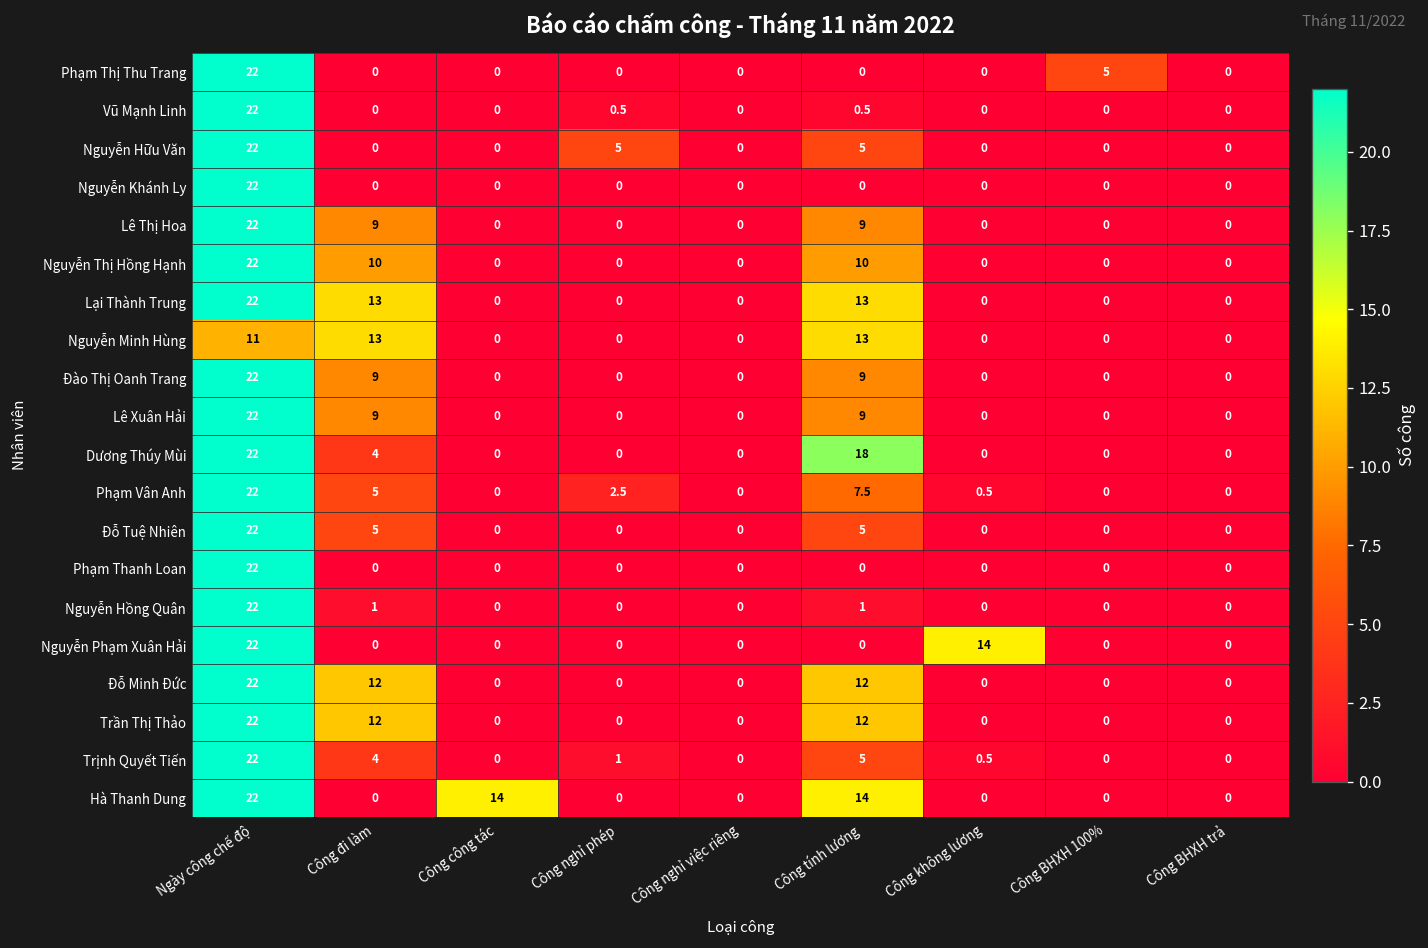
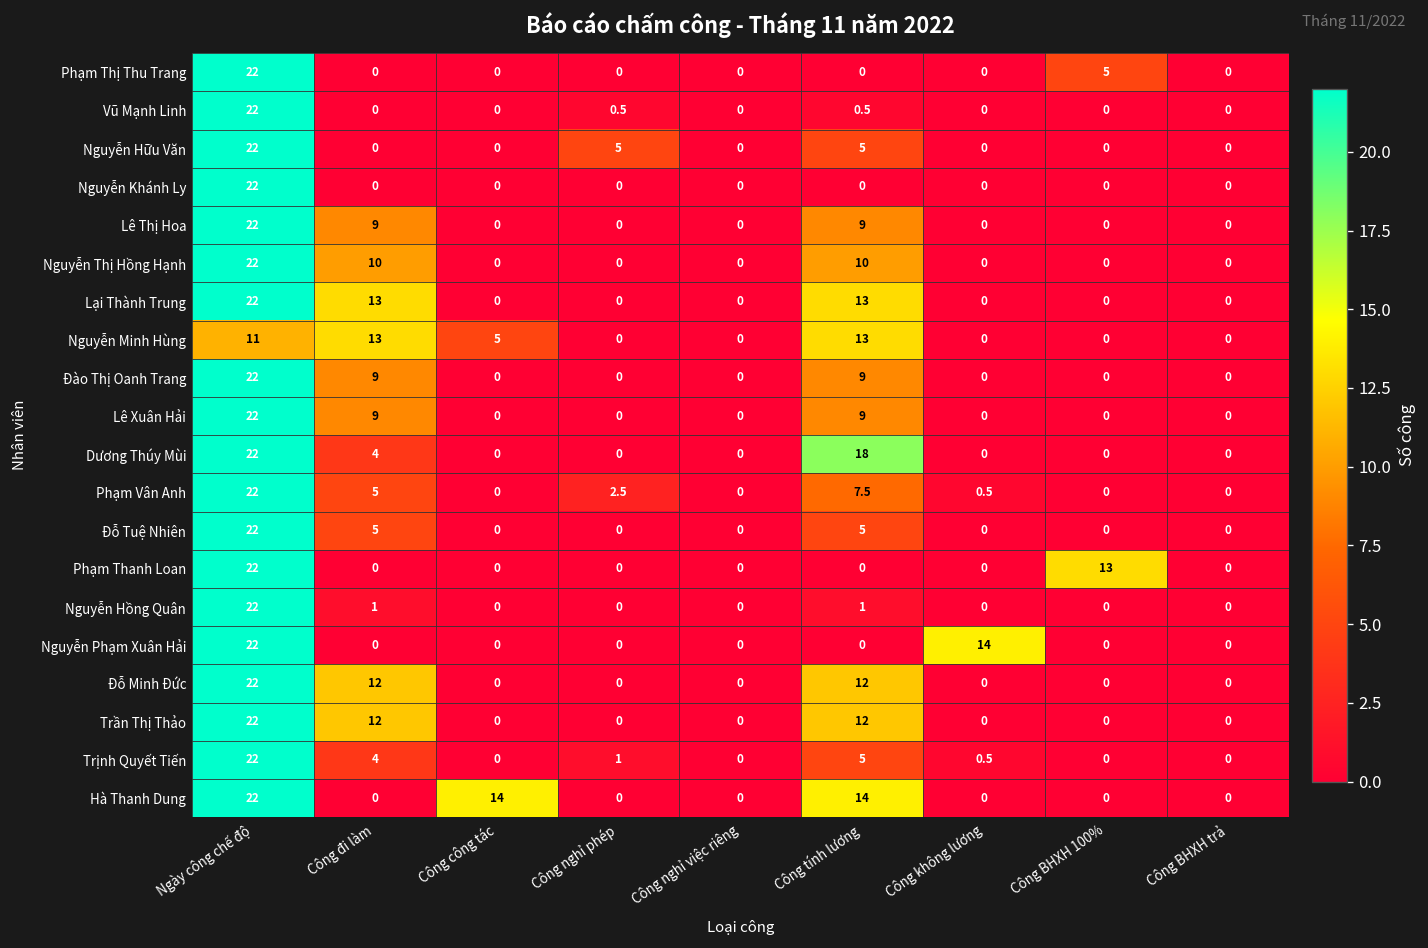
Nguyễn Minh Hùng, Công công tác: 0 -> 5
Phạm Thanh Loan, Công BHXH 100%: 0 -> 13
